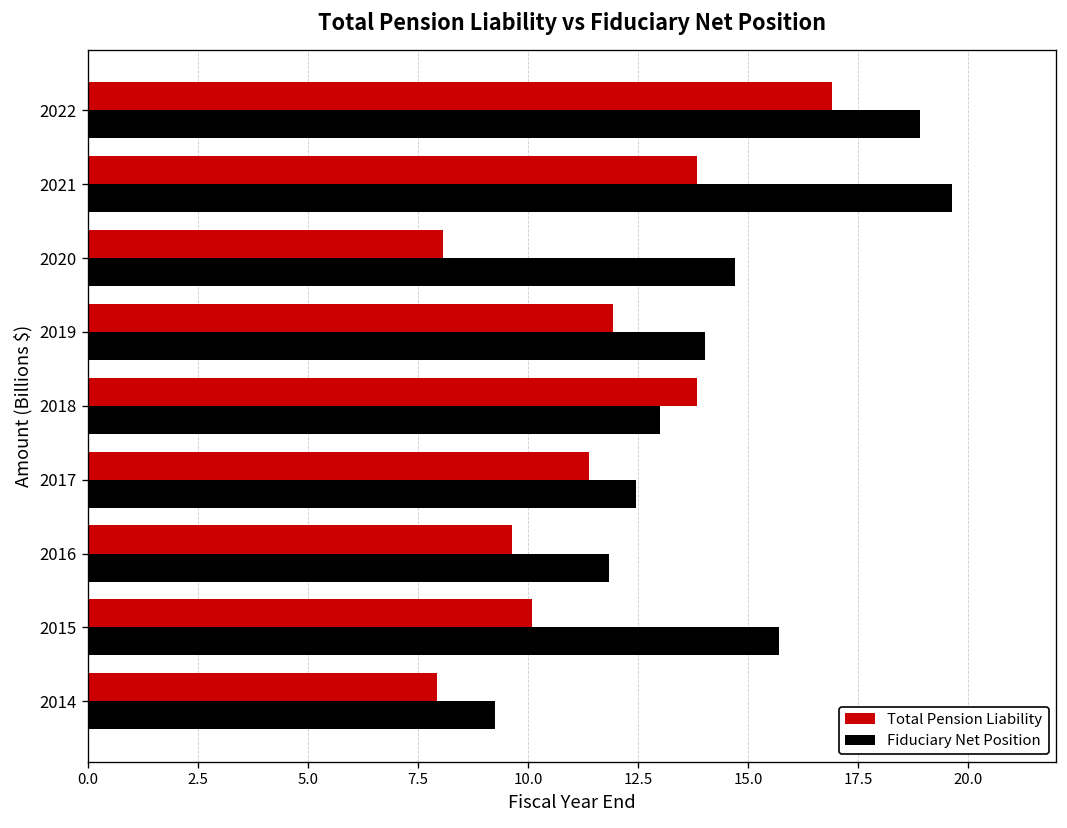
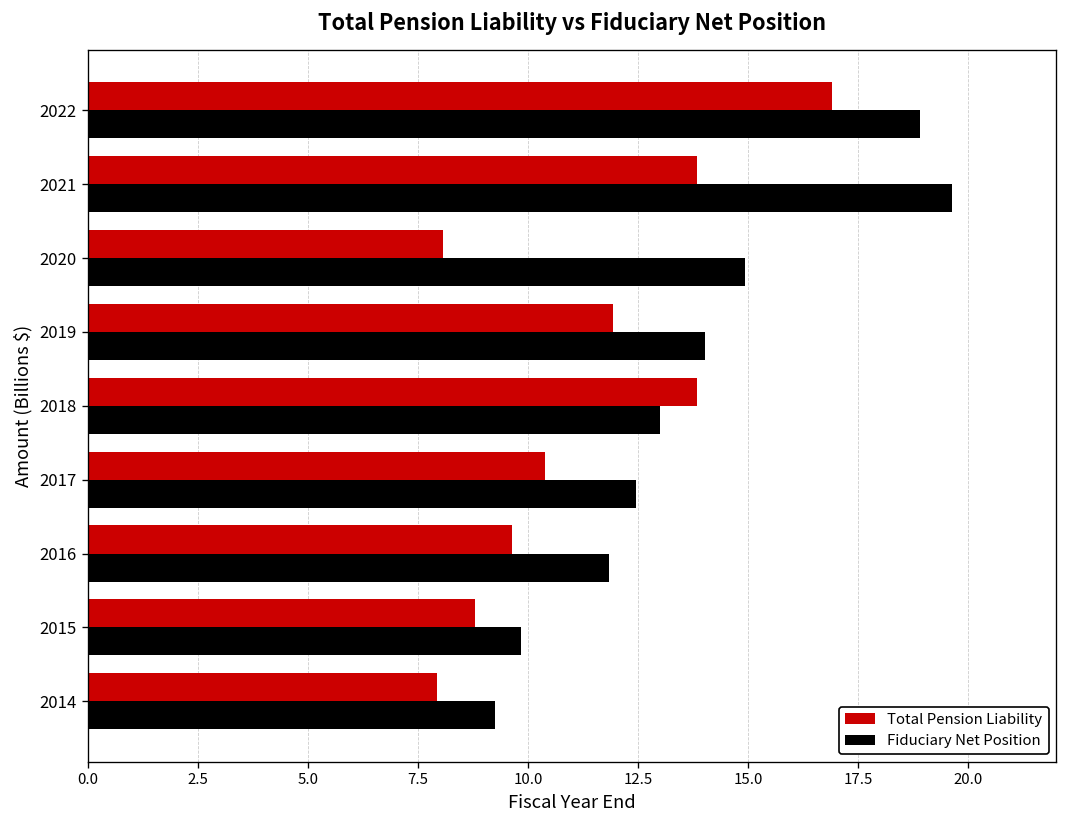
Fiduciary Net Position, 2020: 14.7 -> 14.9
Total Pension Liability, 2017: 11.4 -> 10.4
Total Pension Liability, 2015: 10.1 -> 8.8
Fiduciary Net Position, 2015: 15.7 -> 9.8
